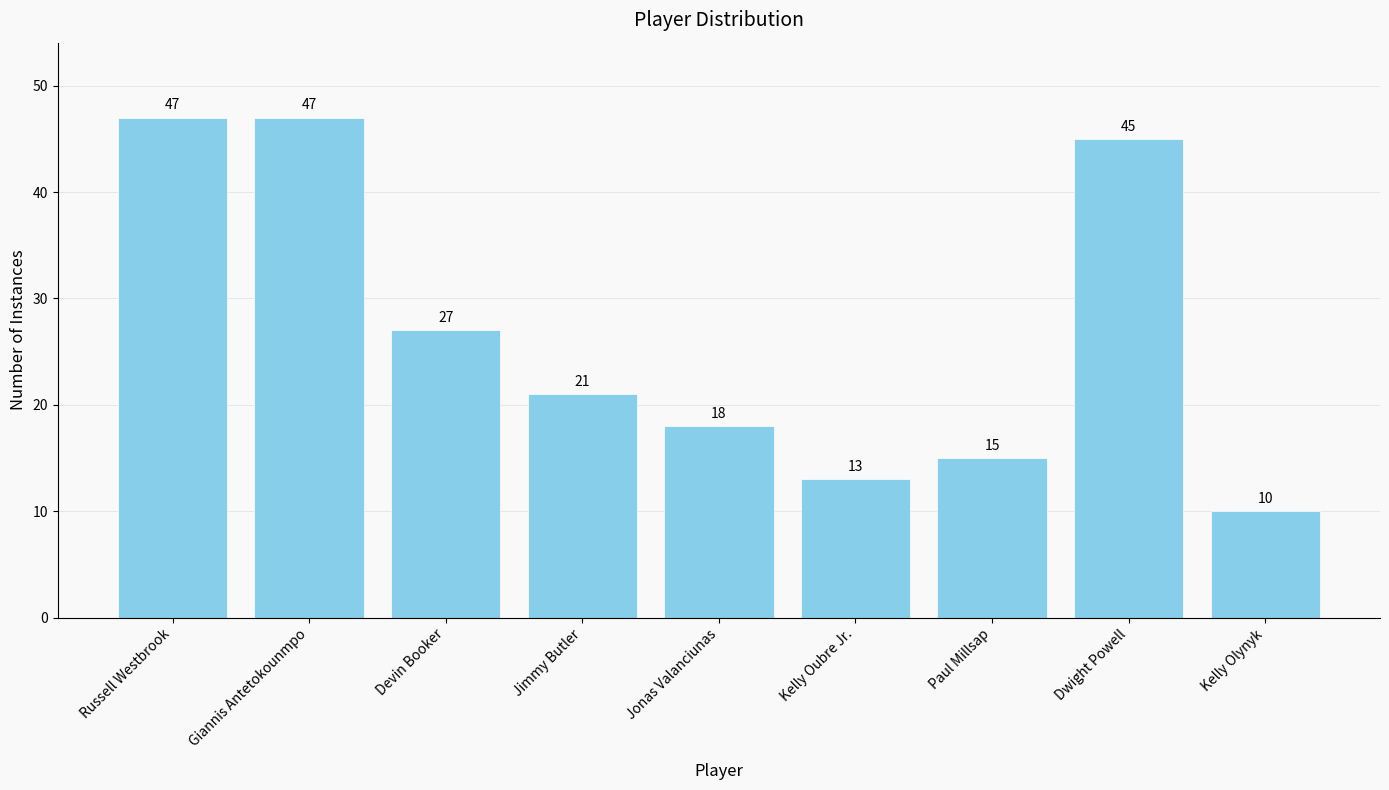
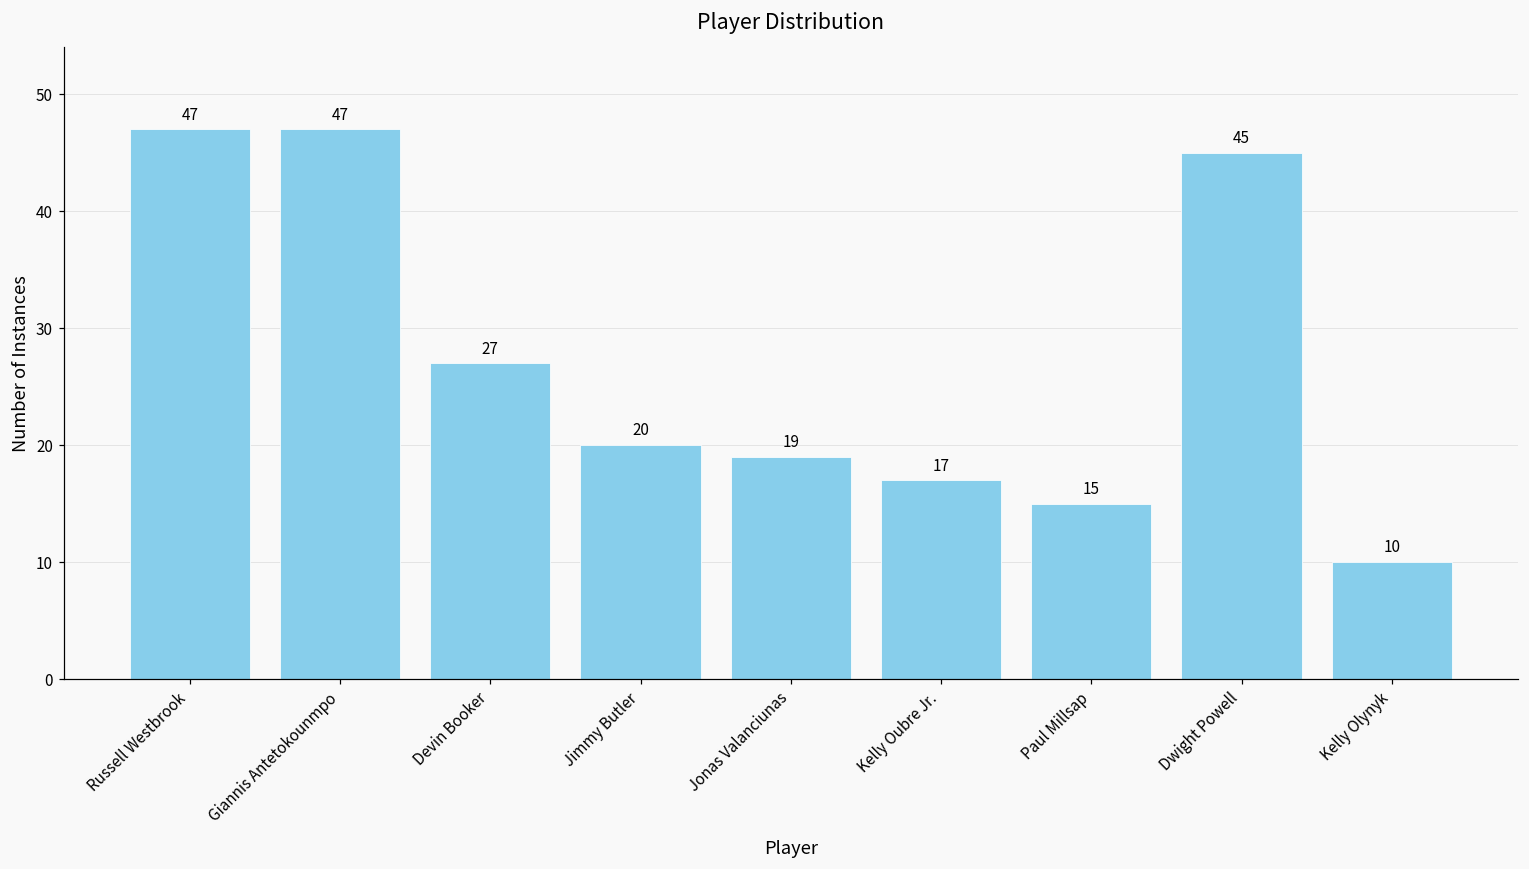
Jimmy Butler: 21 -> 20
Jonas Valanciunas: 18 -> 19
Kelly Oubre Jr.: 13 -> 17
